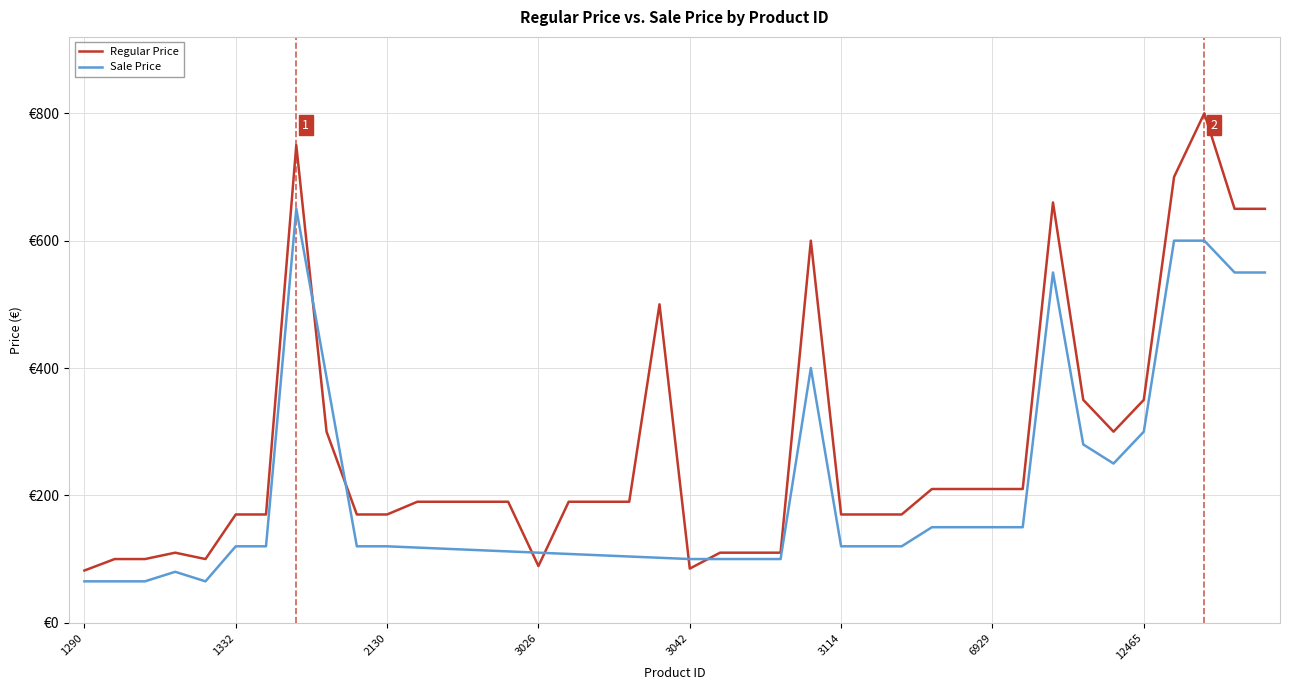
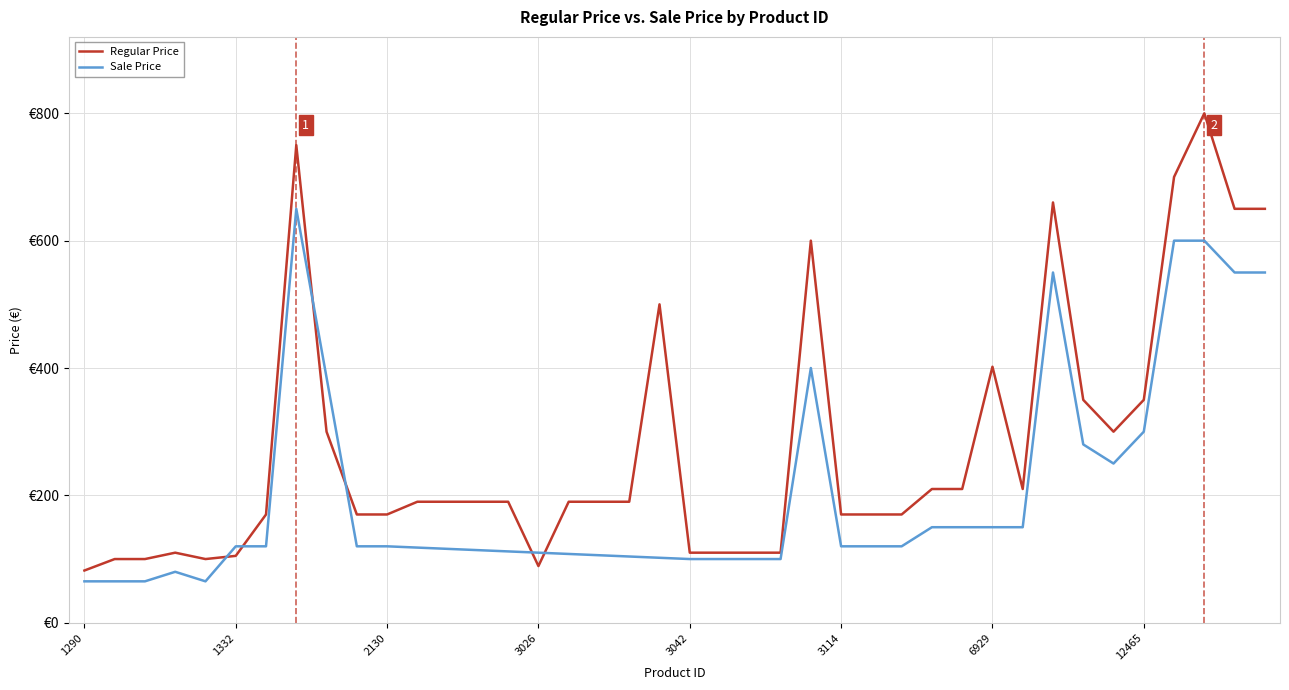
Regular Price, 1332: €170 -> €110
Regular Price, 3042: €90 -> €110
Regular Price, 6929: €210 -> €400
